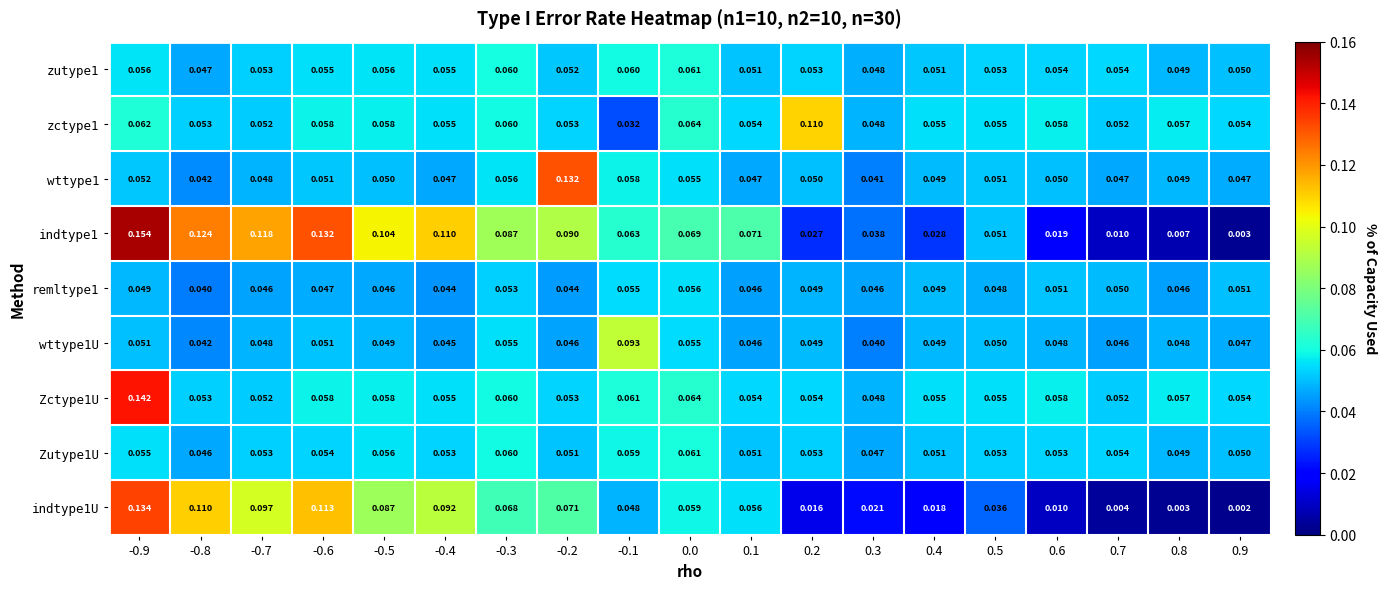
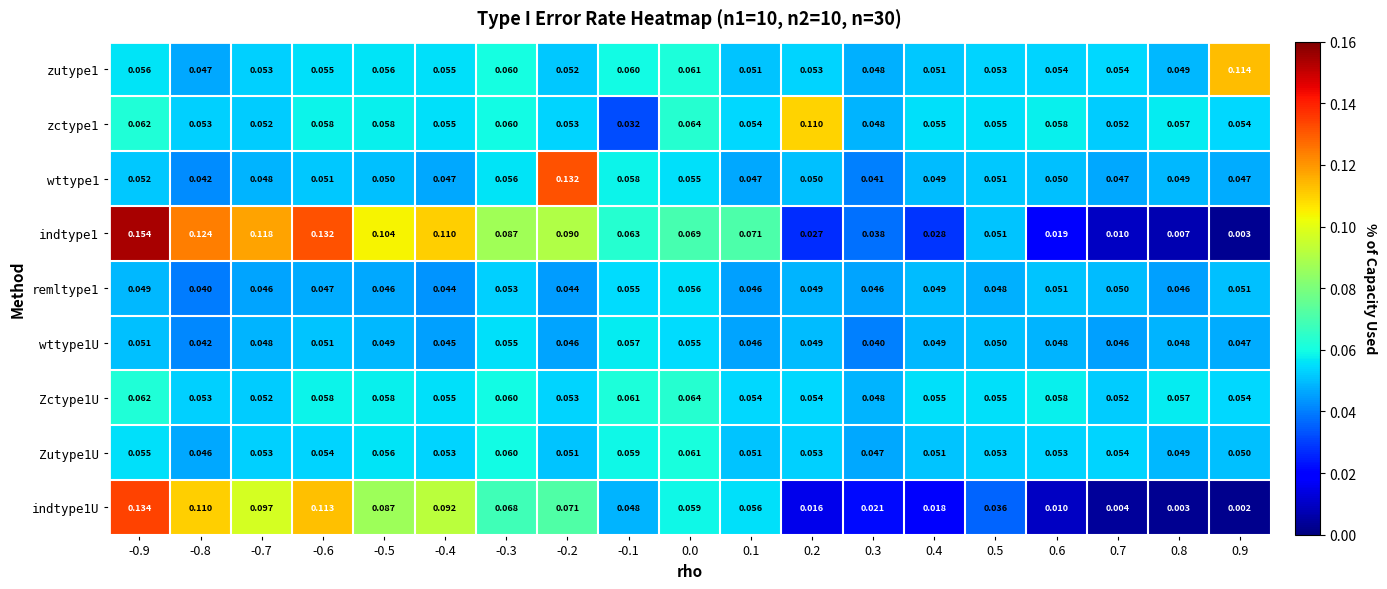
zutype1, 0.9: 0.050 -> 0.114
wttype1U, -0.1: 0.093 -> 0.057
Zctype1U, -0.9: 0.142 -> 0.062
